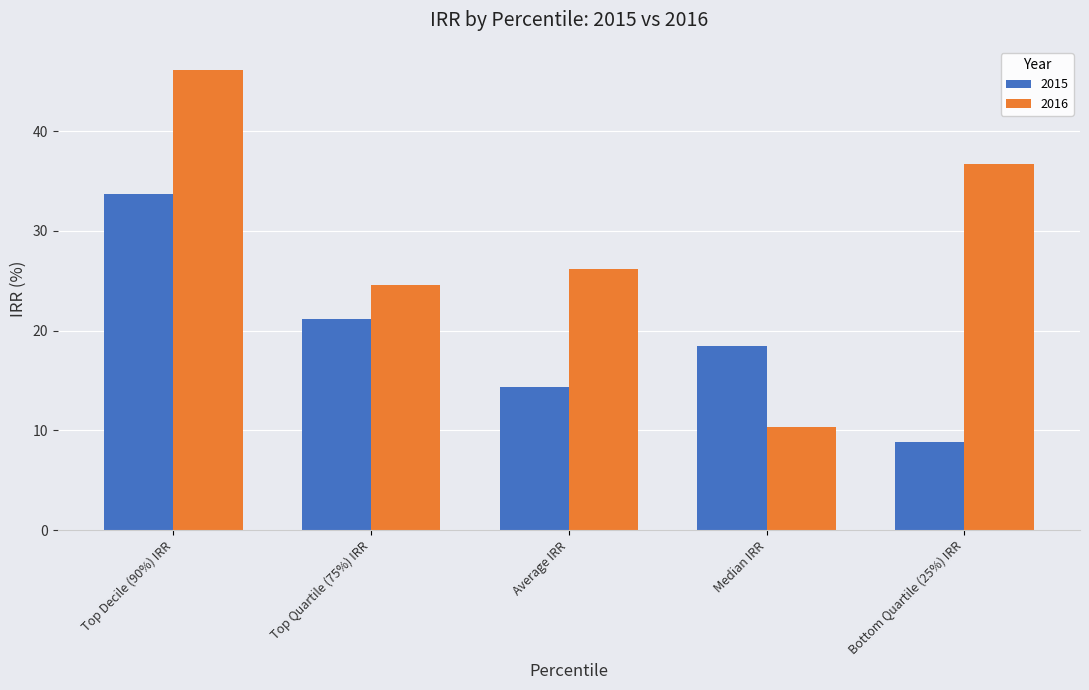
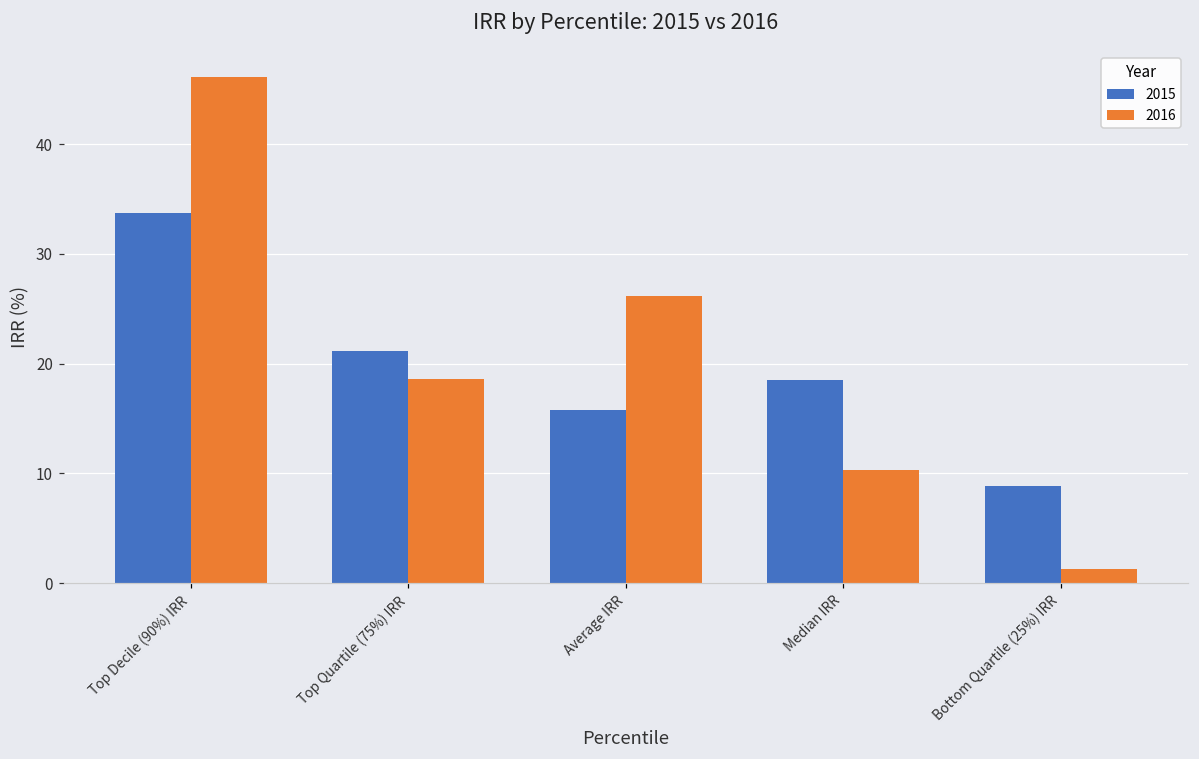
2016, Top Quartile (75%) IRR: 25 -> 19
2015, Average IRR: 14 -> 16
2016, Bottom Quartile (25%) IRR: 37 -> 1
